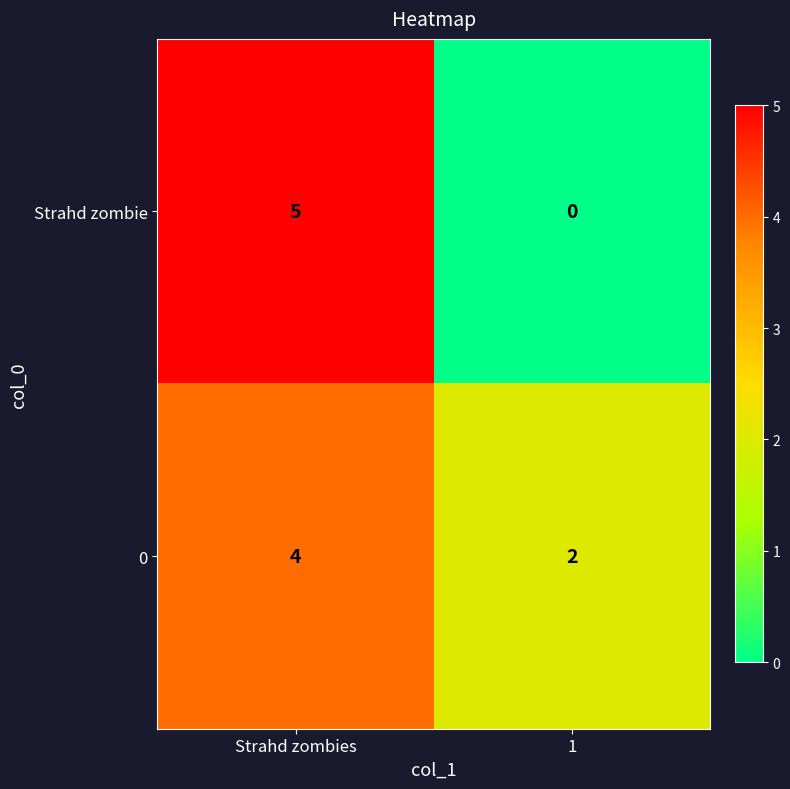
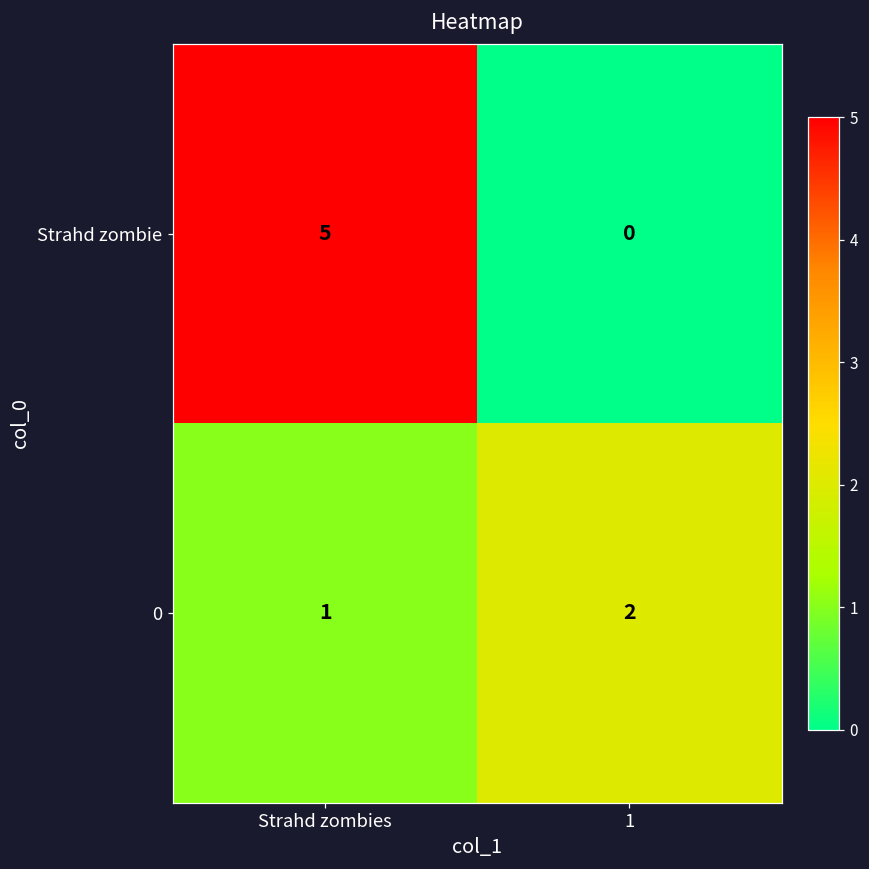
0, Strahd zombies: 4 -> 1
